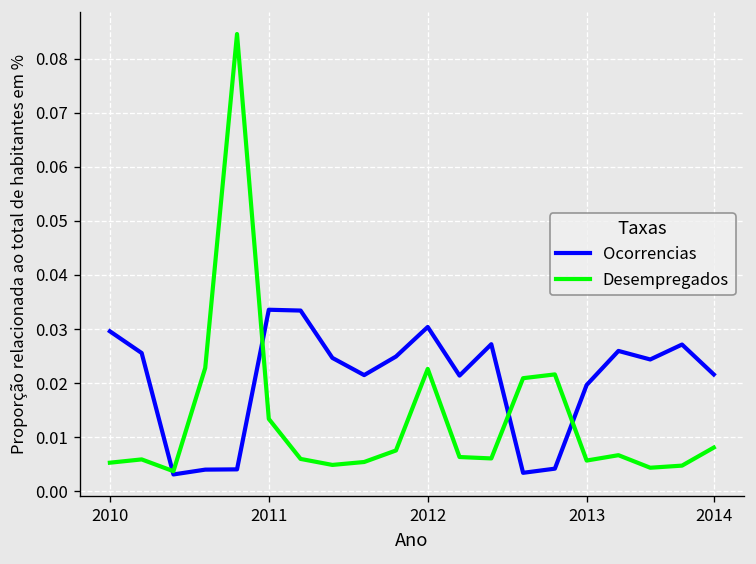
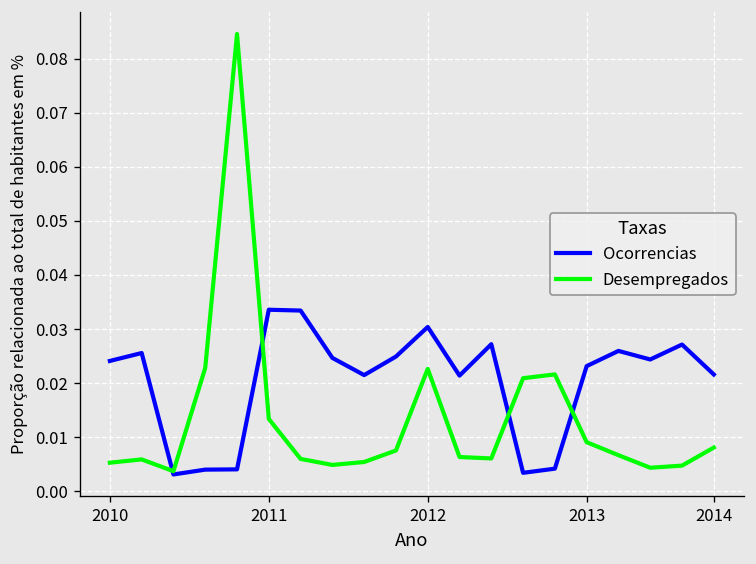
Ocorrencias, 2010: 0.030 -> 0.024
Ocorrencias, 2013: 0.020 -> 0.023
Desempregados, 2013: 0.006 -> 0.009
